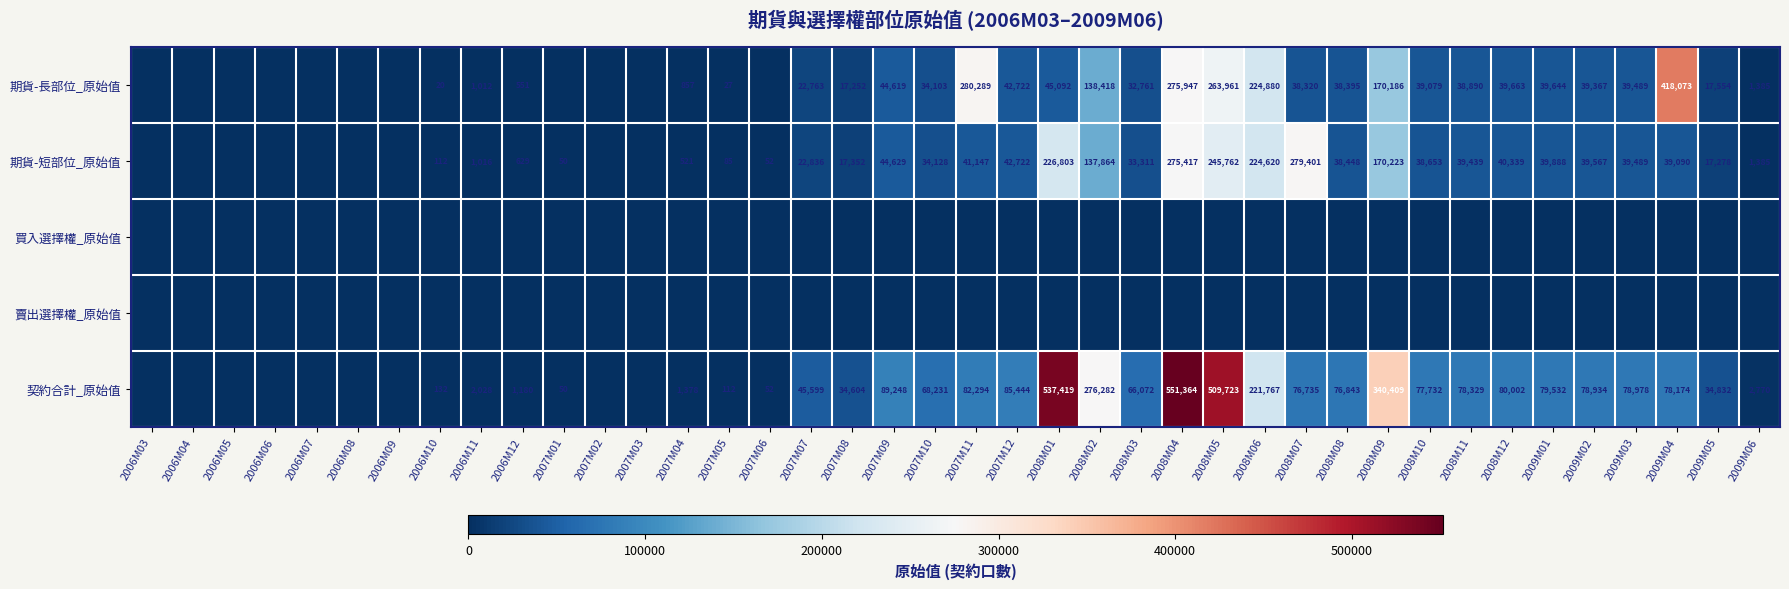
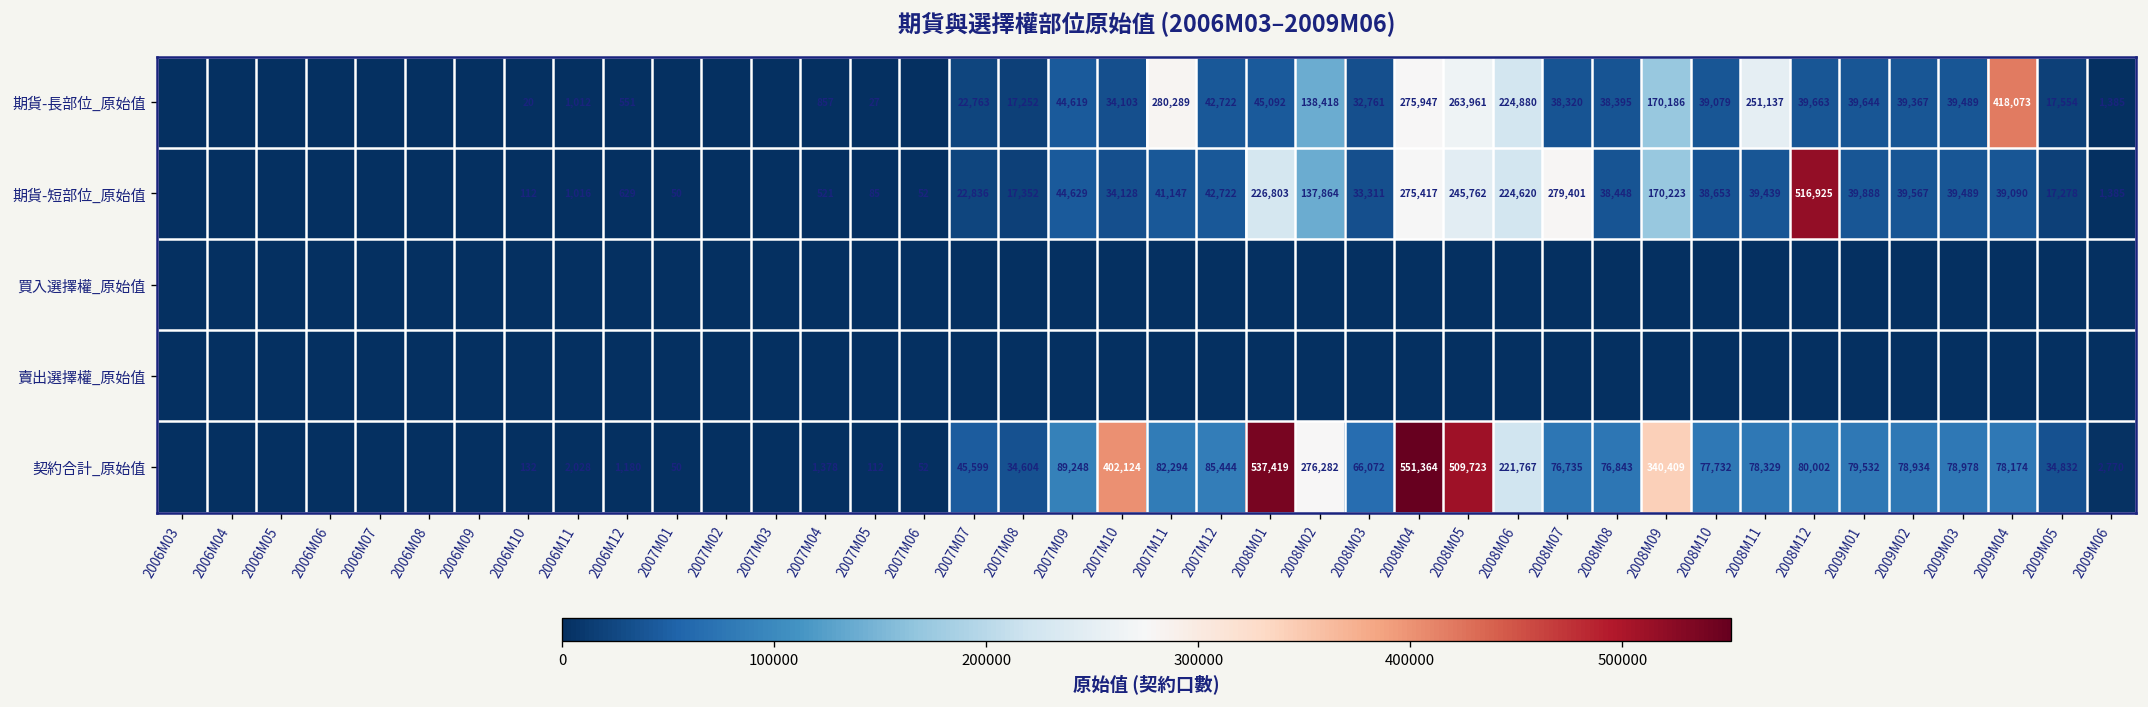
期貨-長部位_原始值, 2008M11: 38,890 -> 251,137
期貨-短部位_原始值, 2008M12: 40,339 -> 516,925
契約合計_原始值, 2007M10: 68,231 -> 402,124
